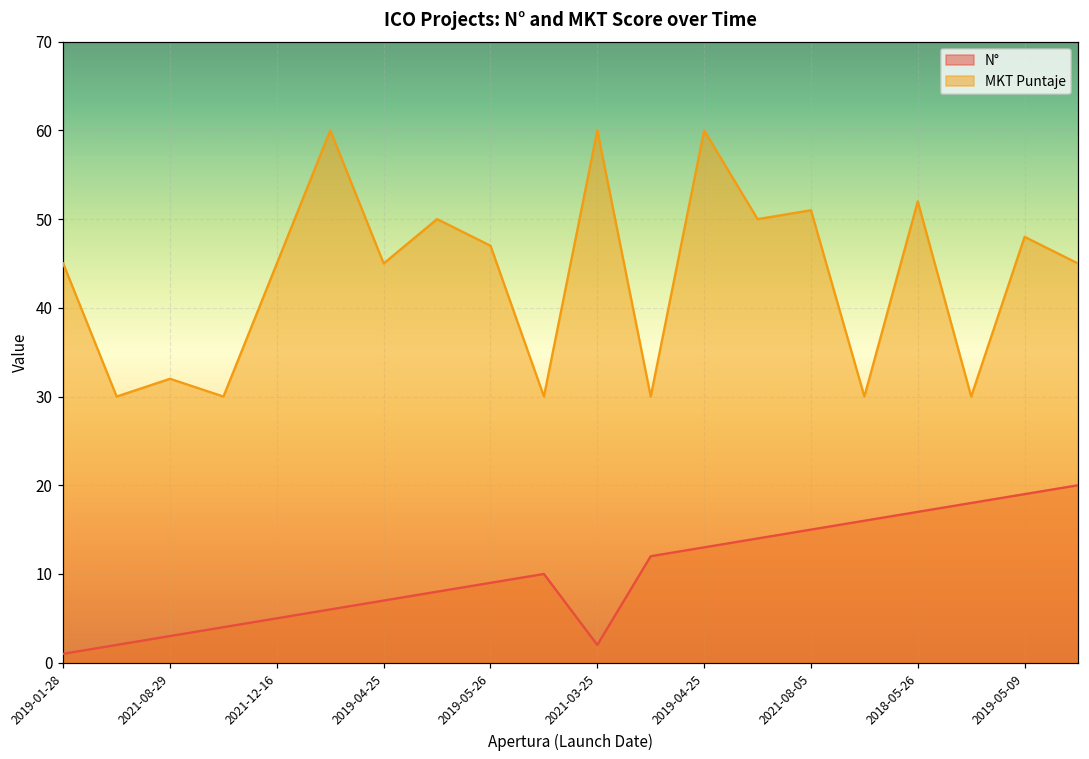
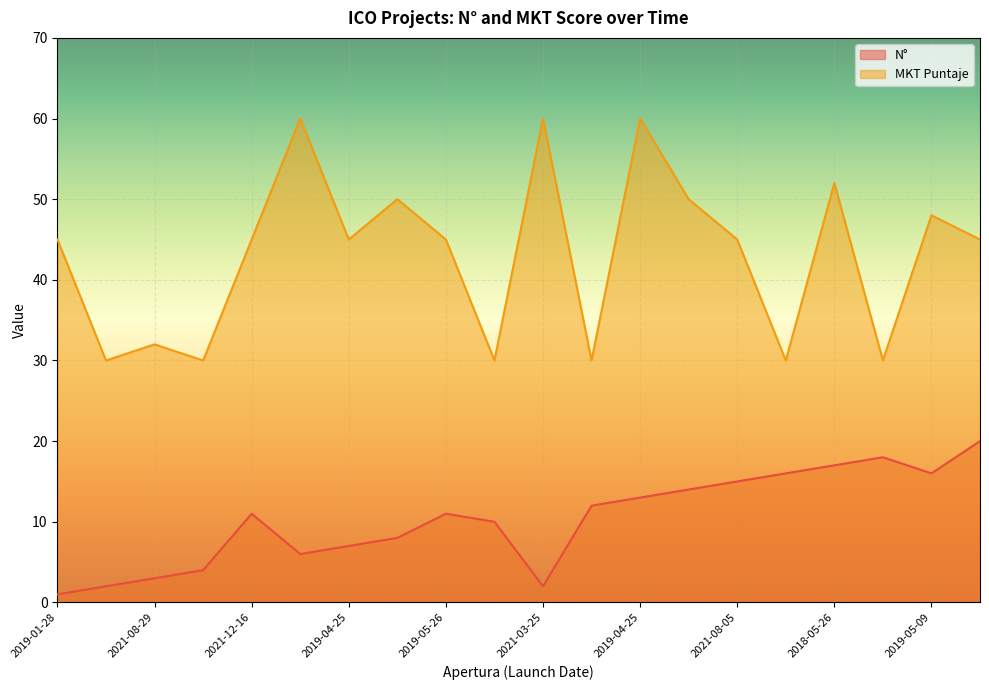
N°, 2021-12-16: 5 -> 11
N°, 2019-05-26: 9 -> 11
MKT Puntaje, 2019-05-26: 47 -> 45
MKT Puntaje, 2021-08-05: 51 -> 45
N°, 2019-05-09: 19 -> 16
